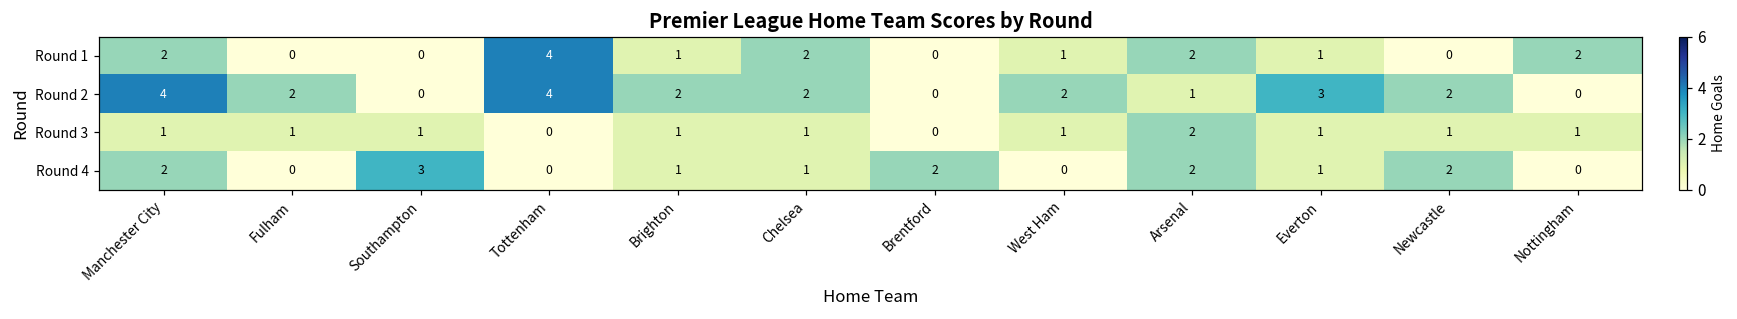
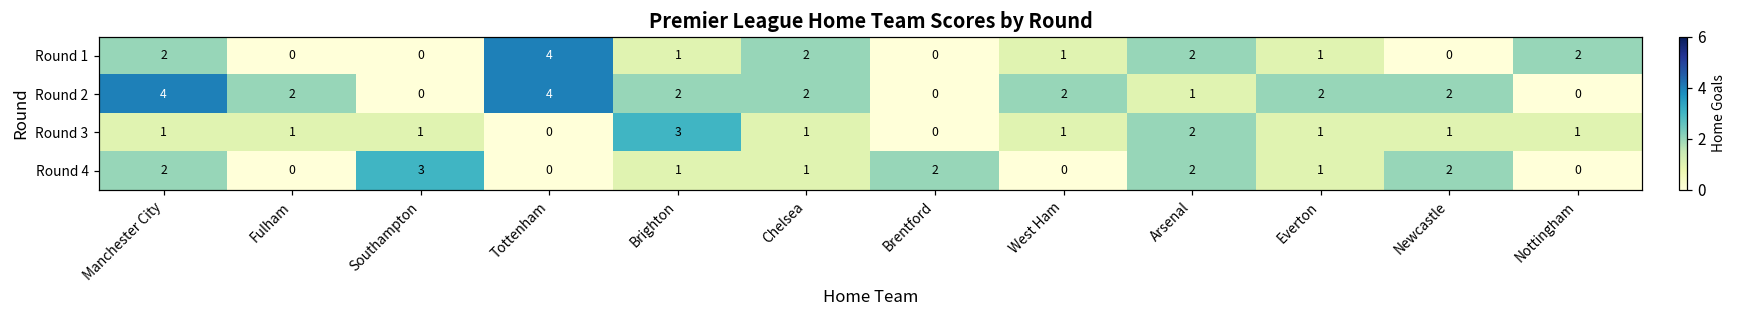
Round 2, Everton: 3 -> 2
Round 3, Brighton: 1 -> 3
